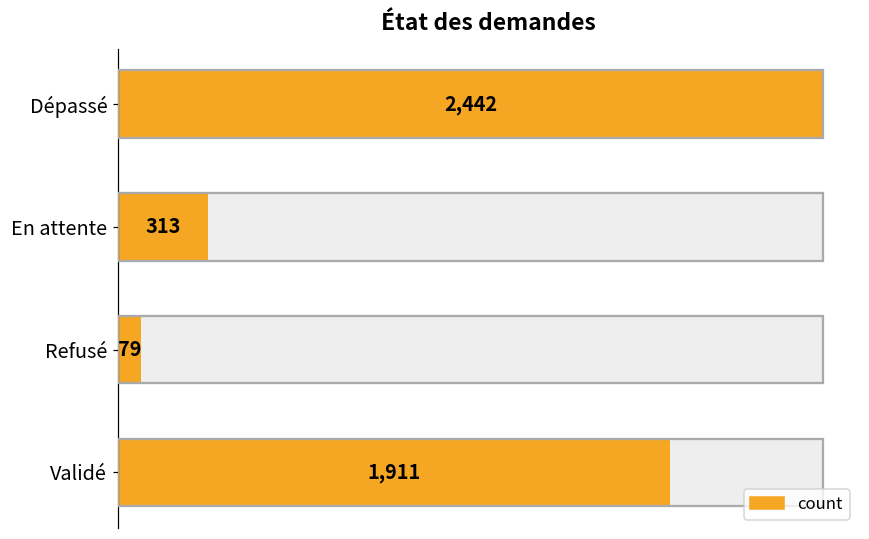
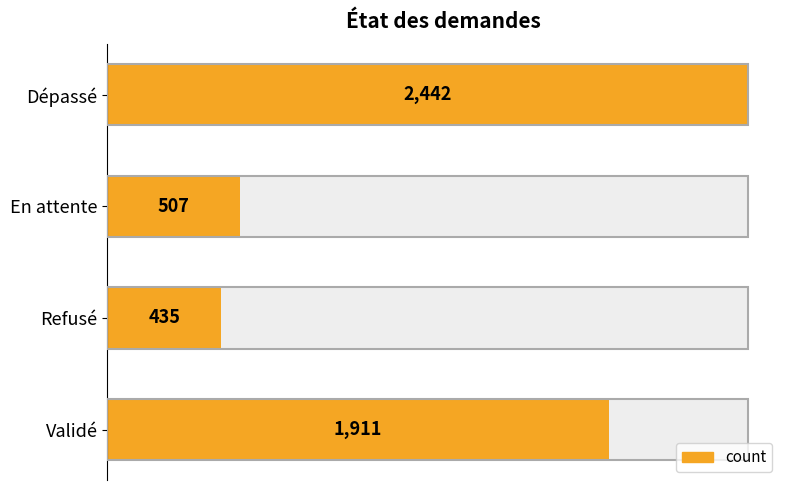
count, En attente: 313 -> 507
count, Refusé: 79 -> 435
